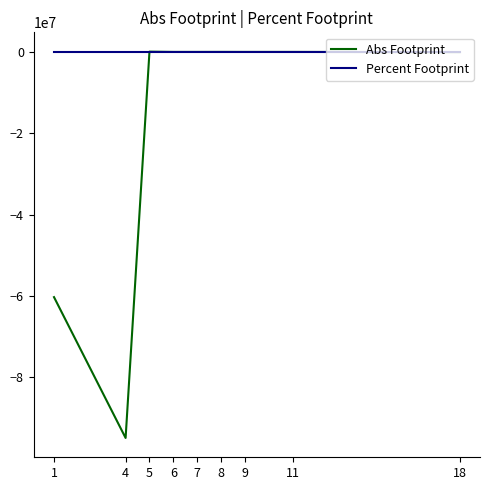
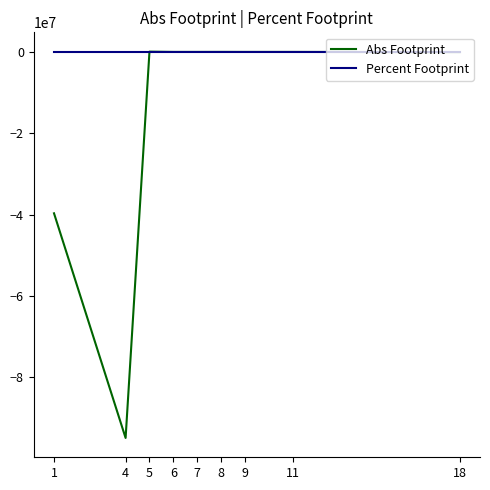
Abs Footprint, 1: -60000000 -> -40000000
